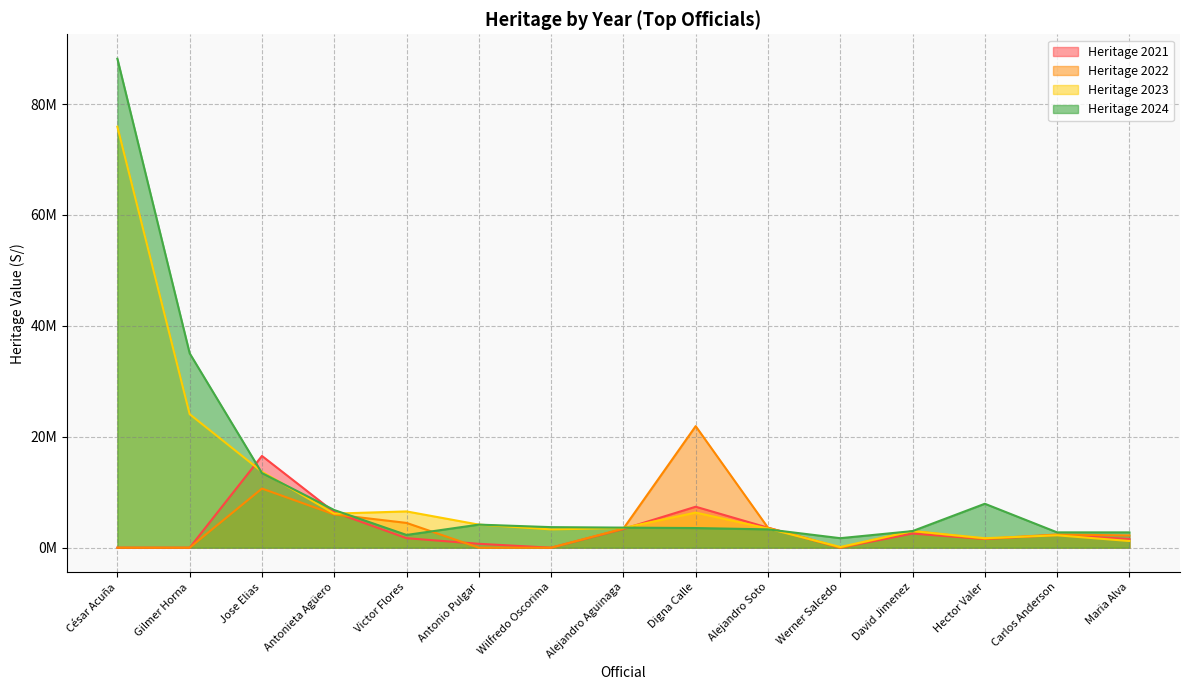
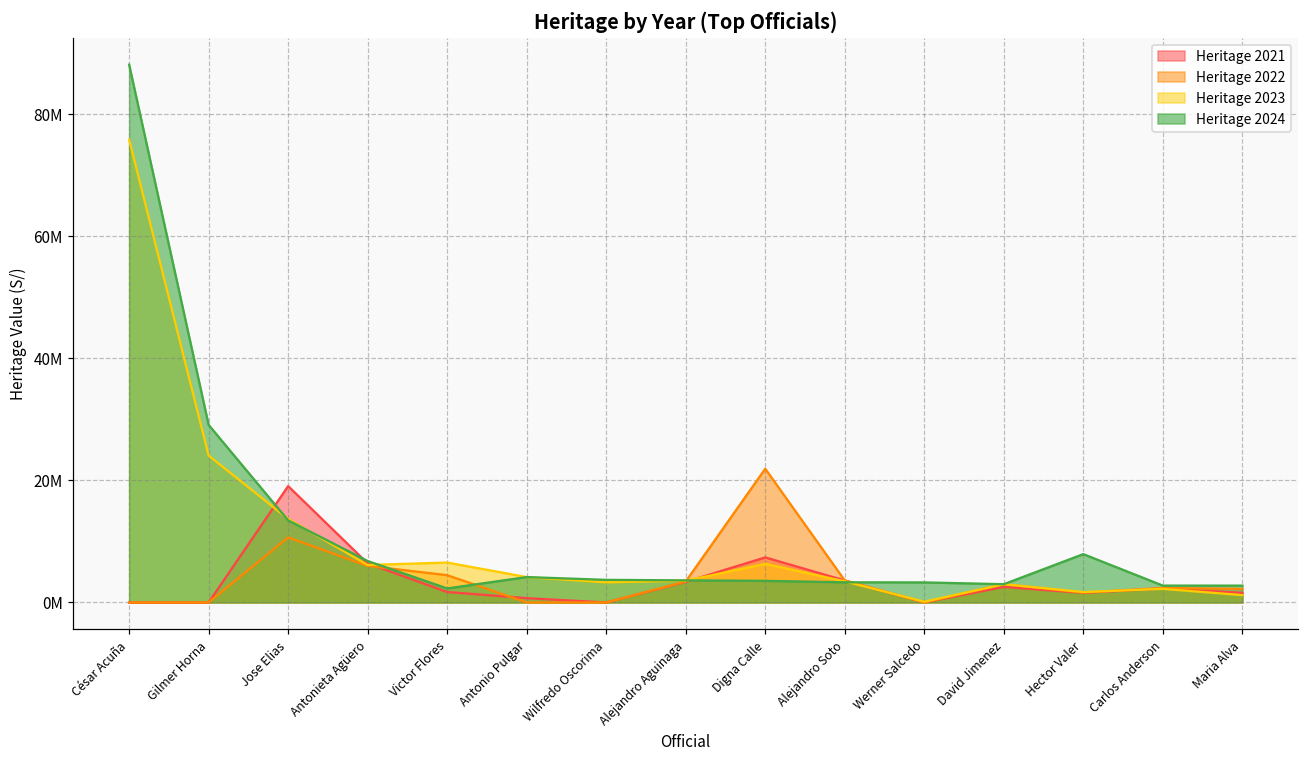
Heritage 2024, Gilmer Horna: 35000000 -> 29000000
Heritage 2021, Jose Elias: 17000000 -> 19000000
Heritage 2024, Werner Salcedo: 2000000 -> 3000000
